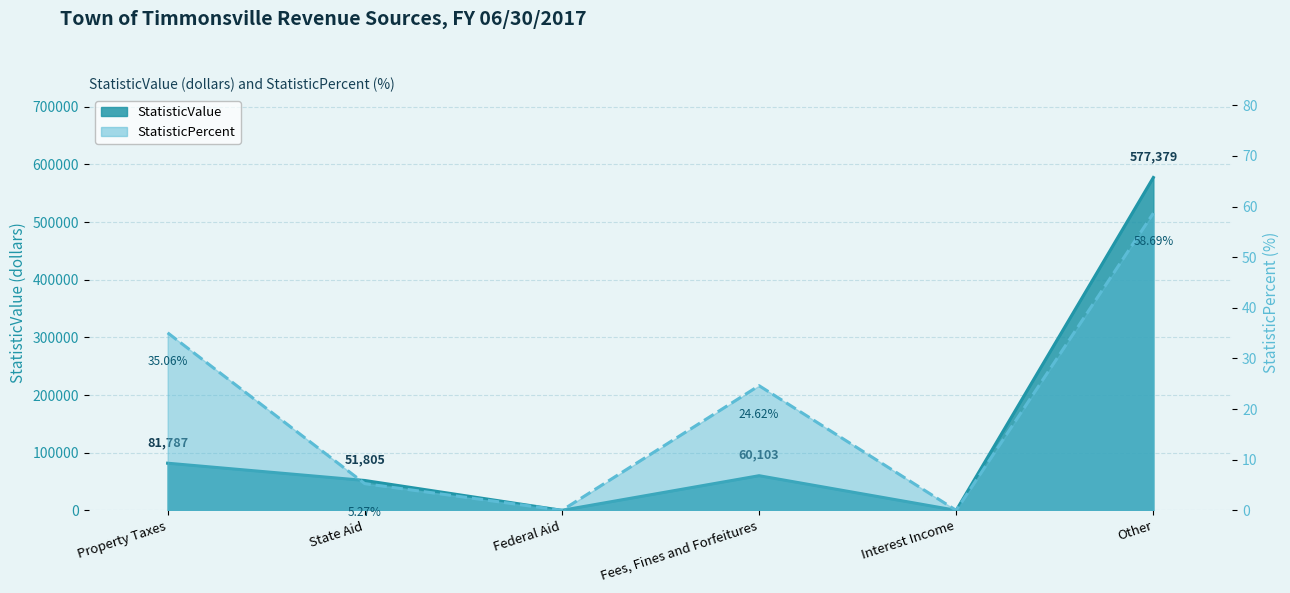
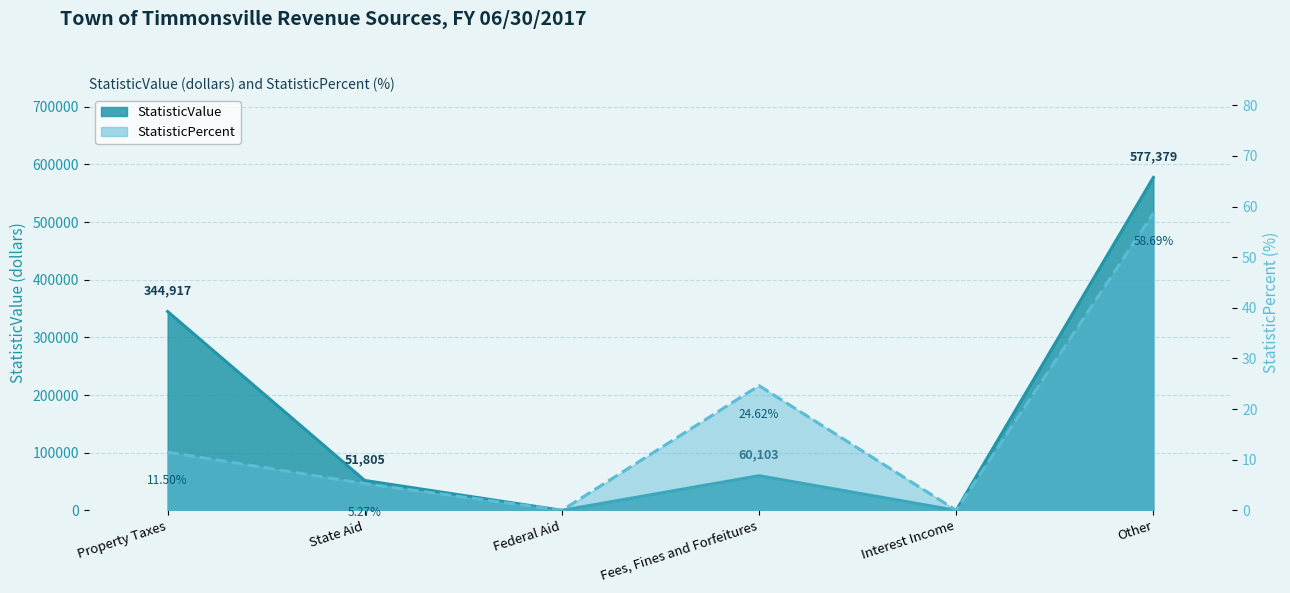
StatisticValue, Property Taxes: 81,787 -> 344,917
StatisticPercent, Property Taxes: 35.06% -> 11.50%
